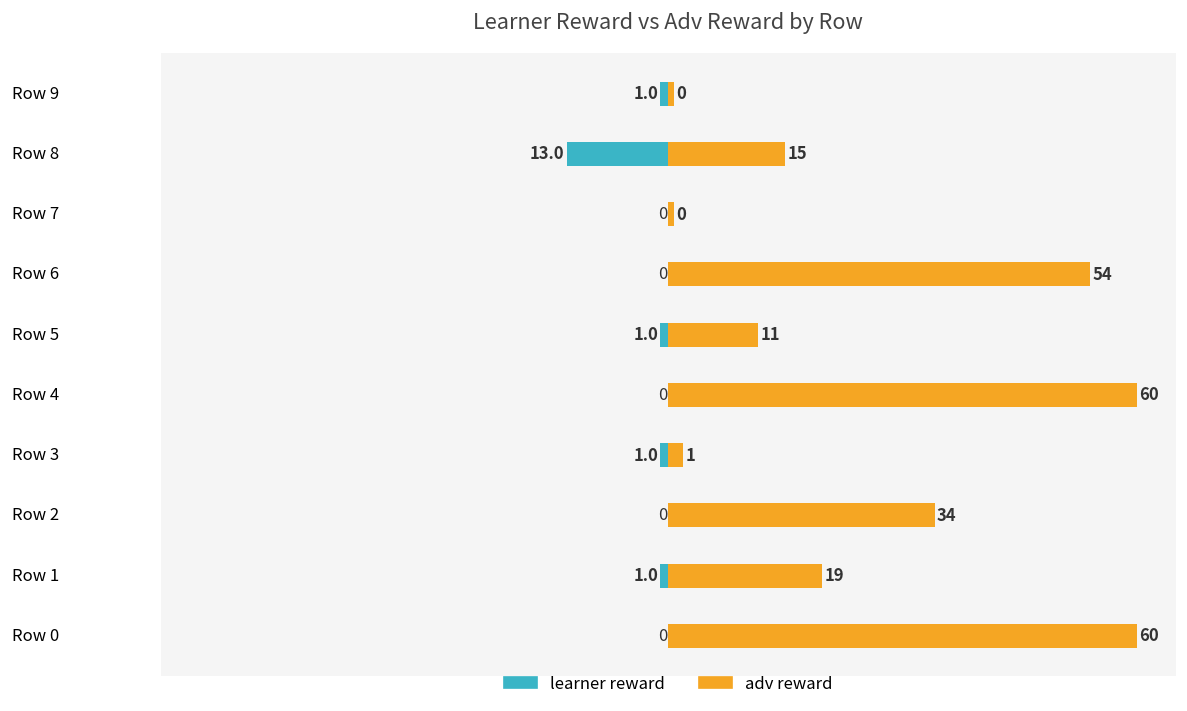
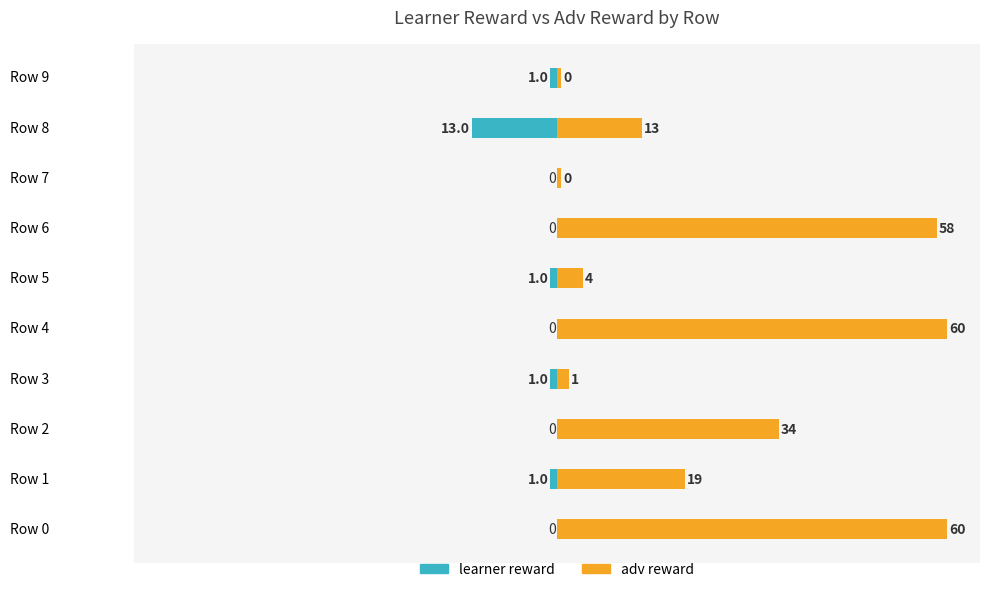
adv reward, Row 8: 15 -> 13
adv reward, Row 6: 54 -> 58
adv reward, Row 5: 11 -> 4
